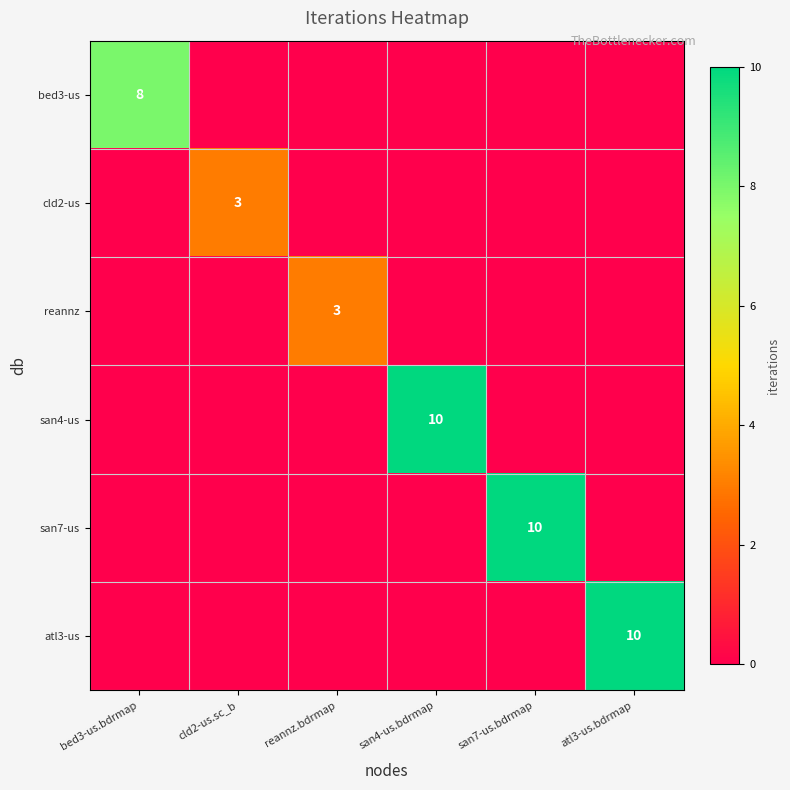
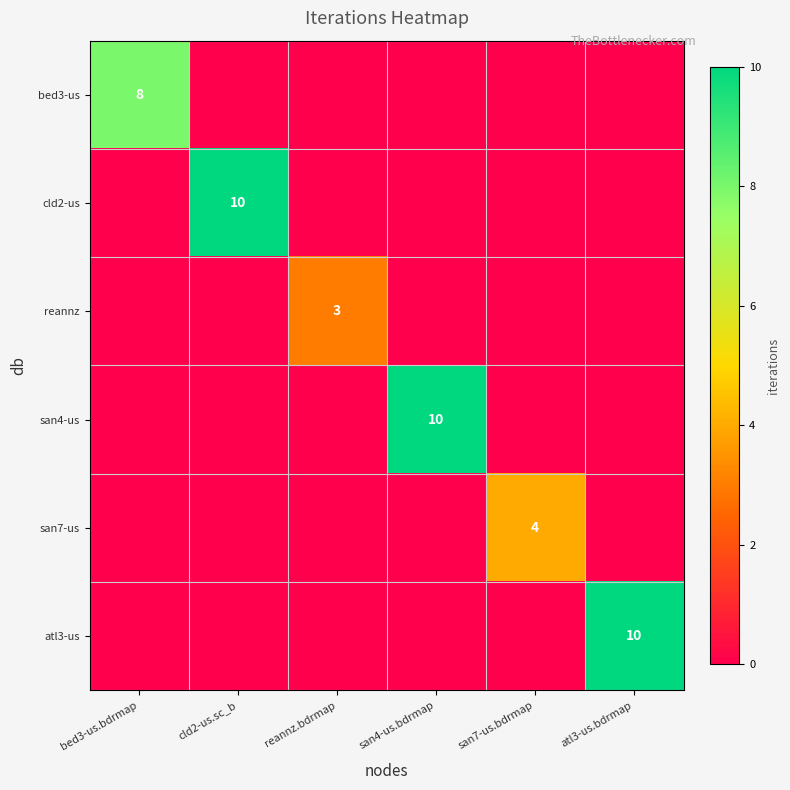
cld2-us, cld2-us.sc_b: 3 -> 10
san7-us, san7-us.bdrmap: 10 -> 4
